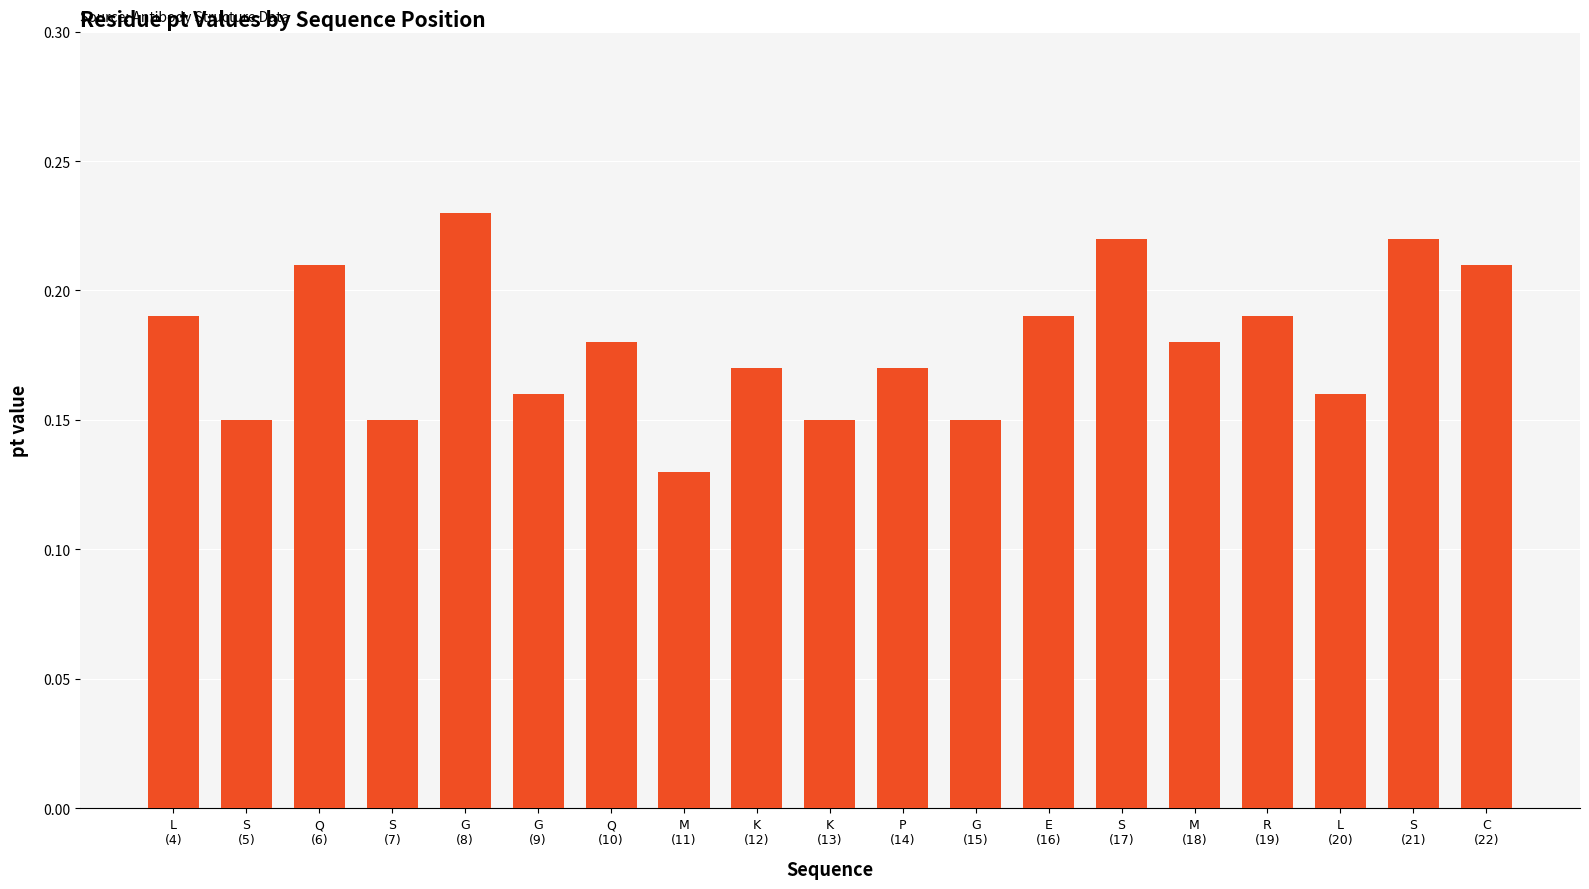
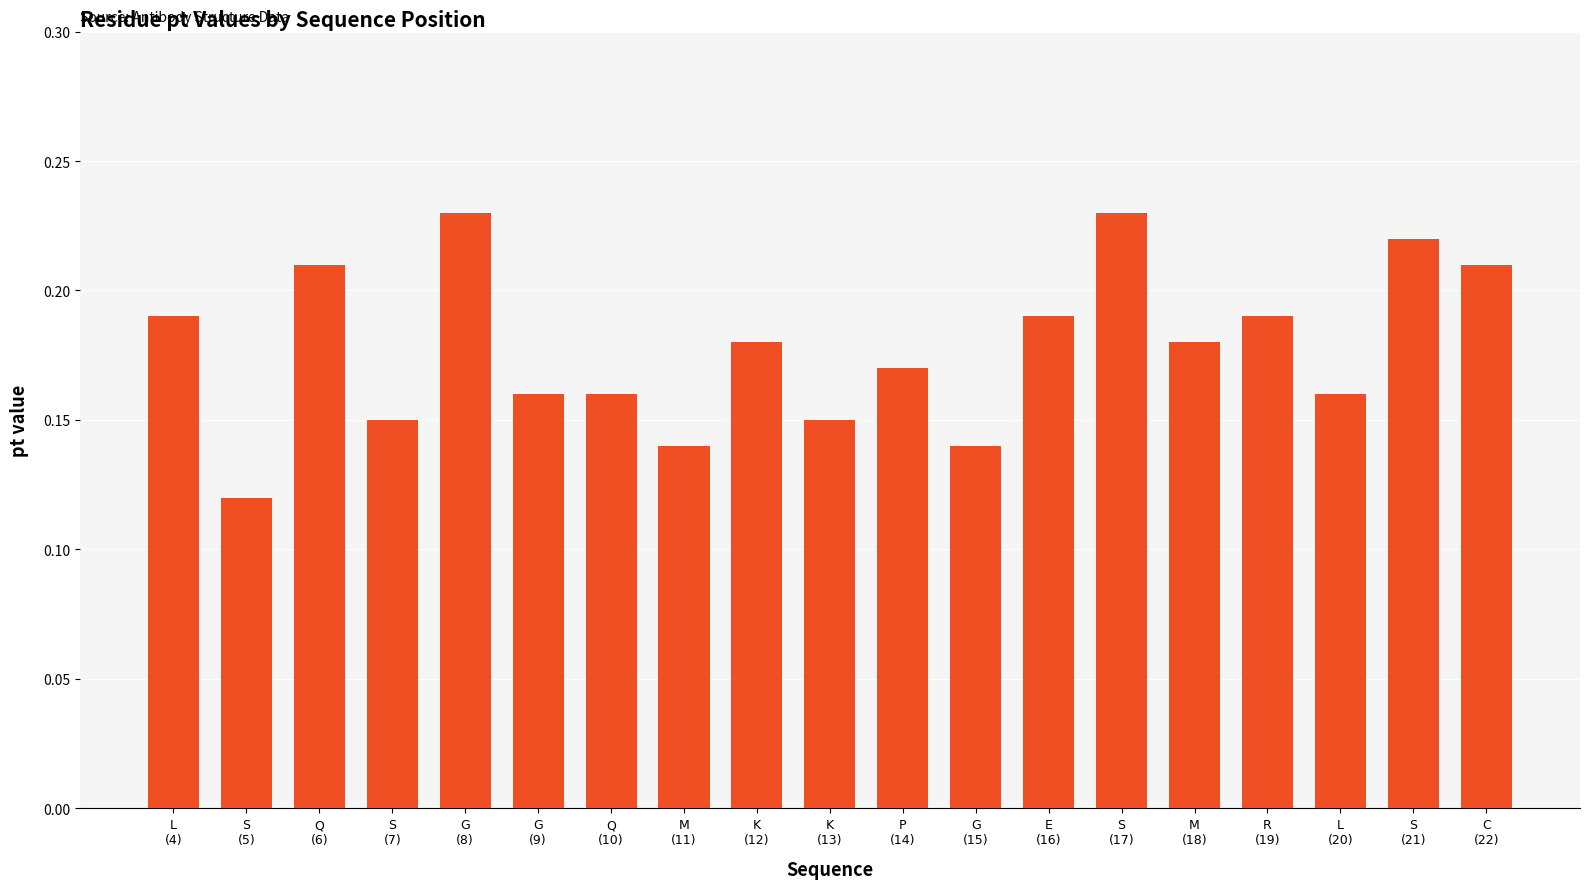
S (5): 0.15 -> 0.12
Q (10): 0.18 -> 0.16
M (11): 0.13 -> 0.14
K (12): 0.17 -> 0.18
G (15): 0.15 -> 0.14
S (17): 0.22 -> 0.23
